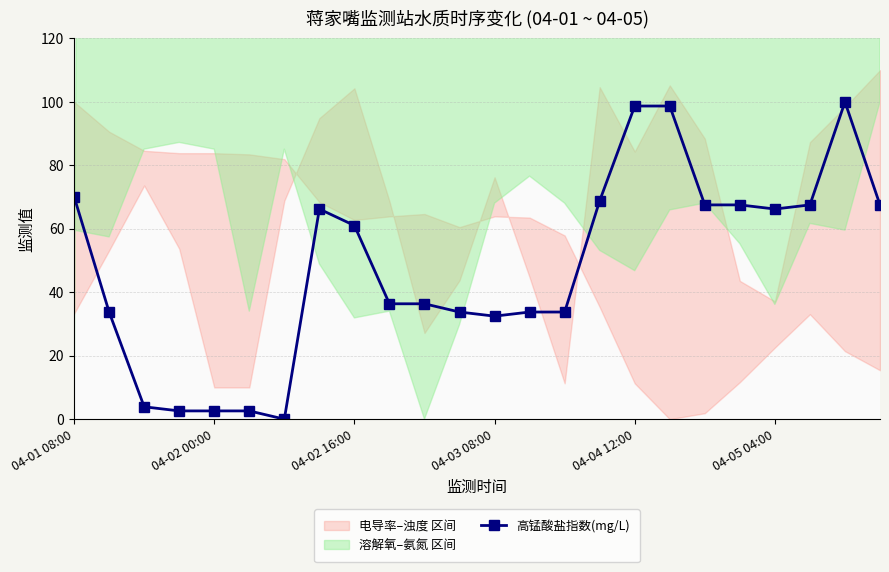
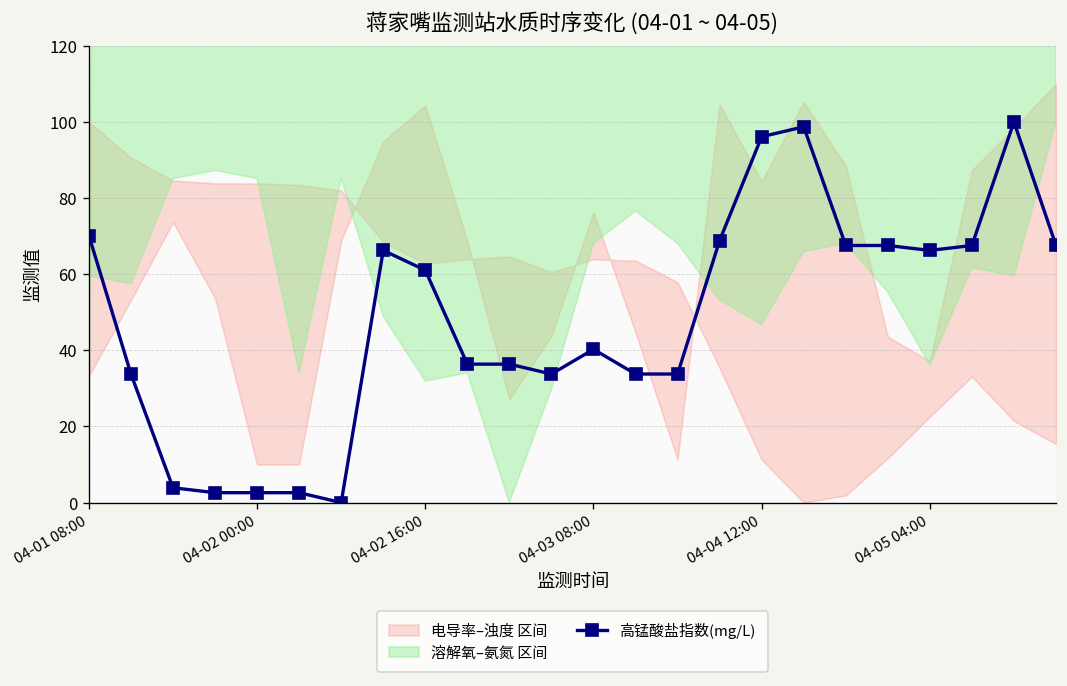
高锰酸盐指数(mg/L), 04-03 08:00: 32 -> 40
高锰酸盐指数(mg/L), 04-04 12:00: 99 -> 96
